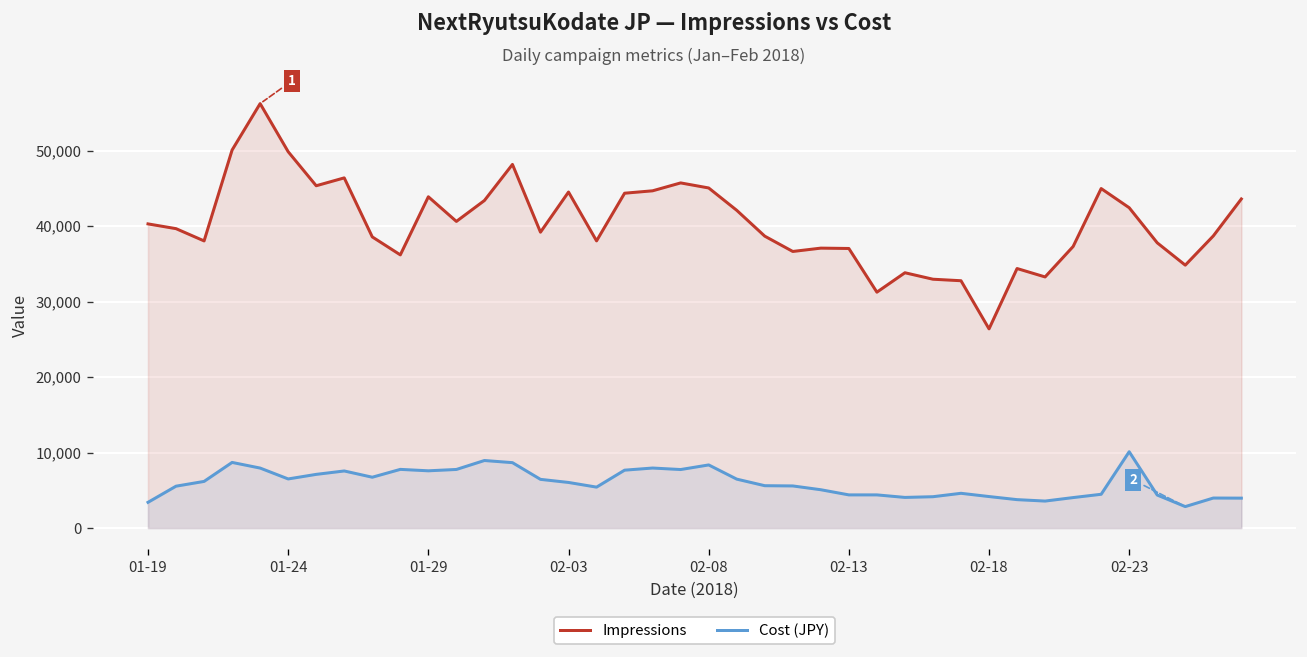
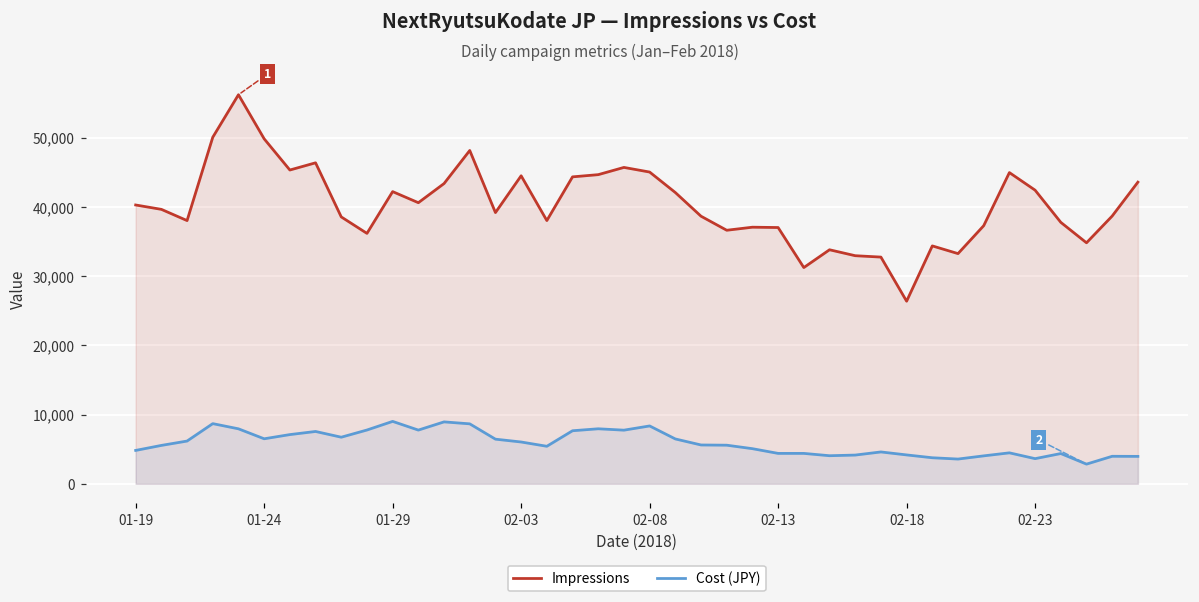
Cost (JPY), 01-19: 3,000 -> 5,000
Impressions, 01-29: 44,000 -> 42,000
Cost (JPY), 01-29: 8,000 -> 9,000
Cost (JPY), 02-23: 10,000 -> 4,000
